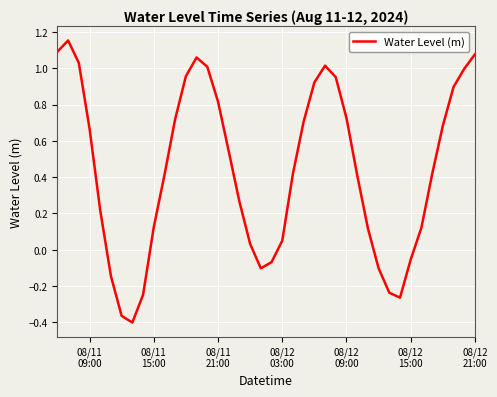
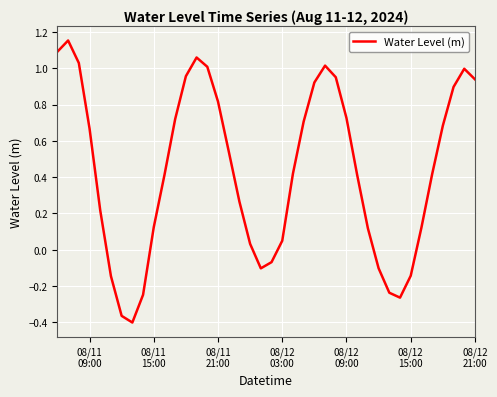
08/12 15:00: -0.05 -> -0.14
08/12 21:00: 1.08 -> 0.94
